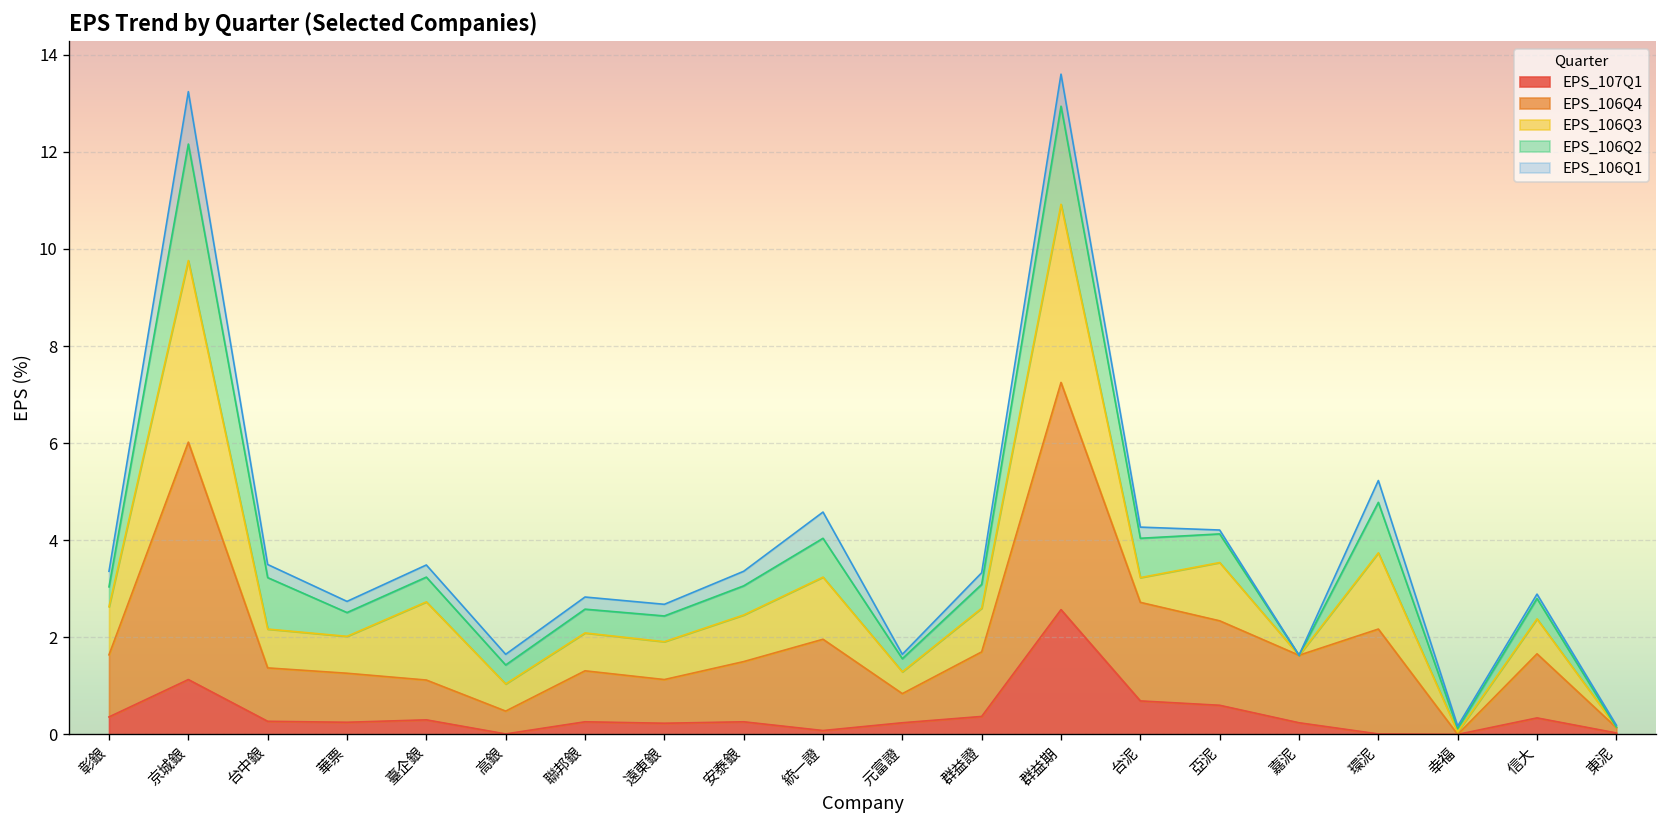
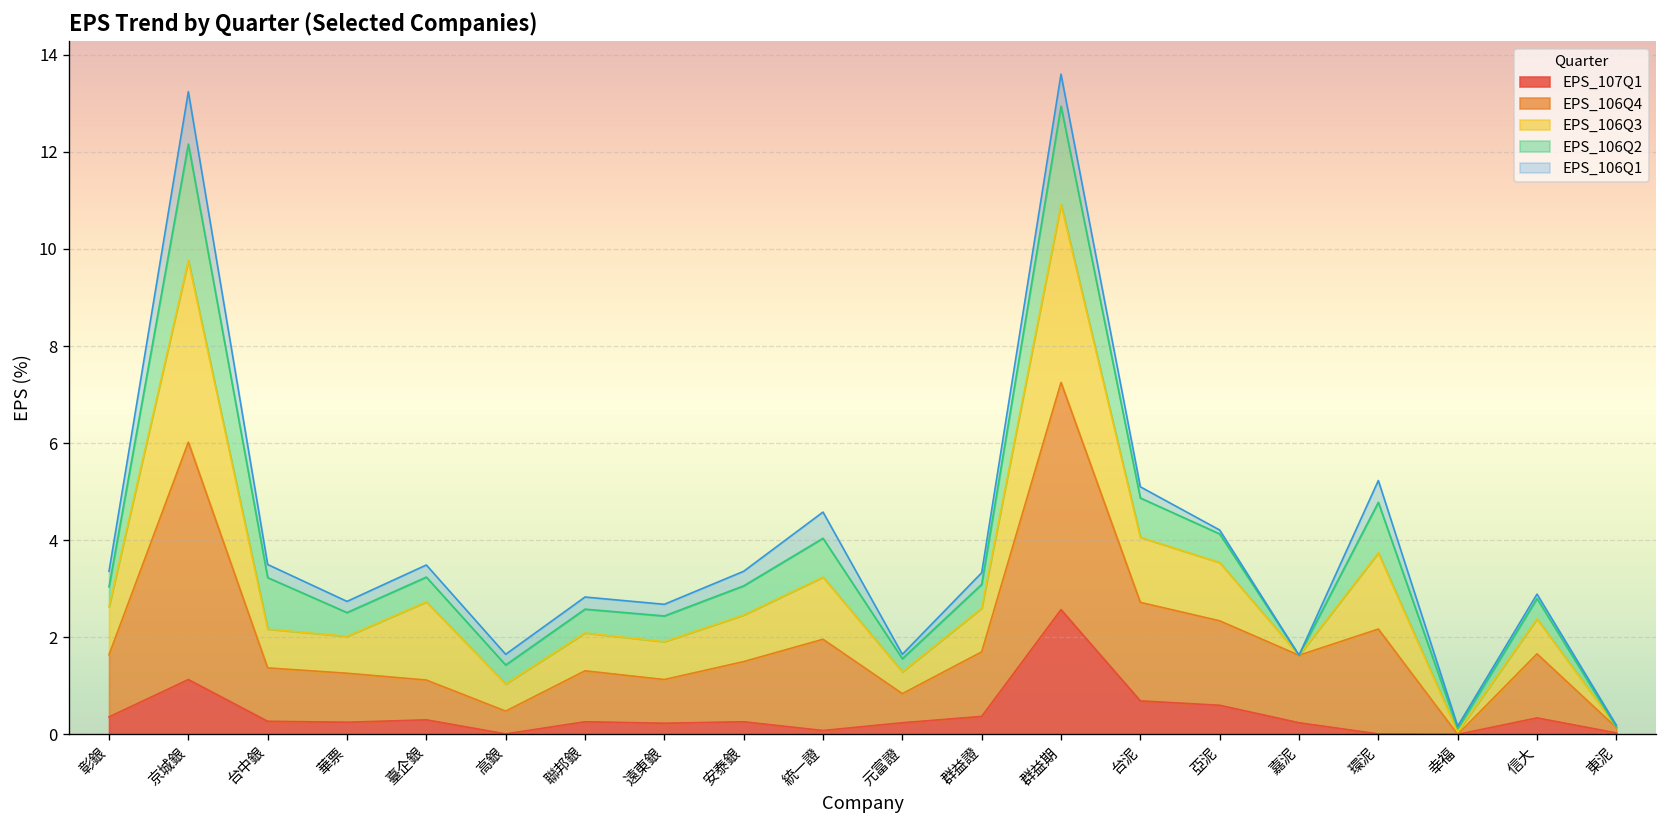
EPS_106Q3, 台泥: 0.5 -> 1.3
